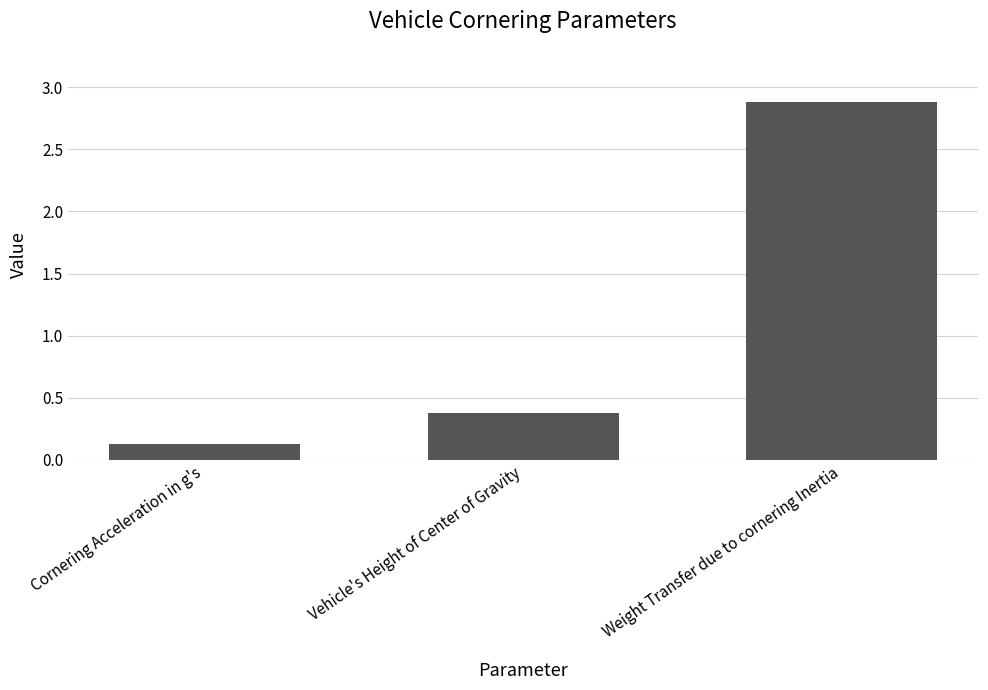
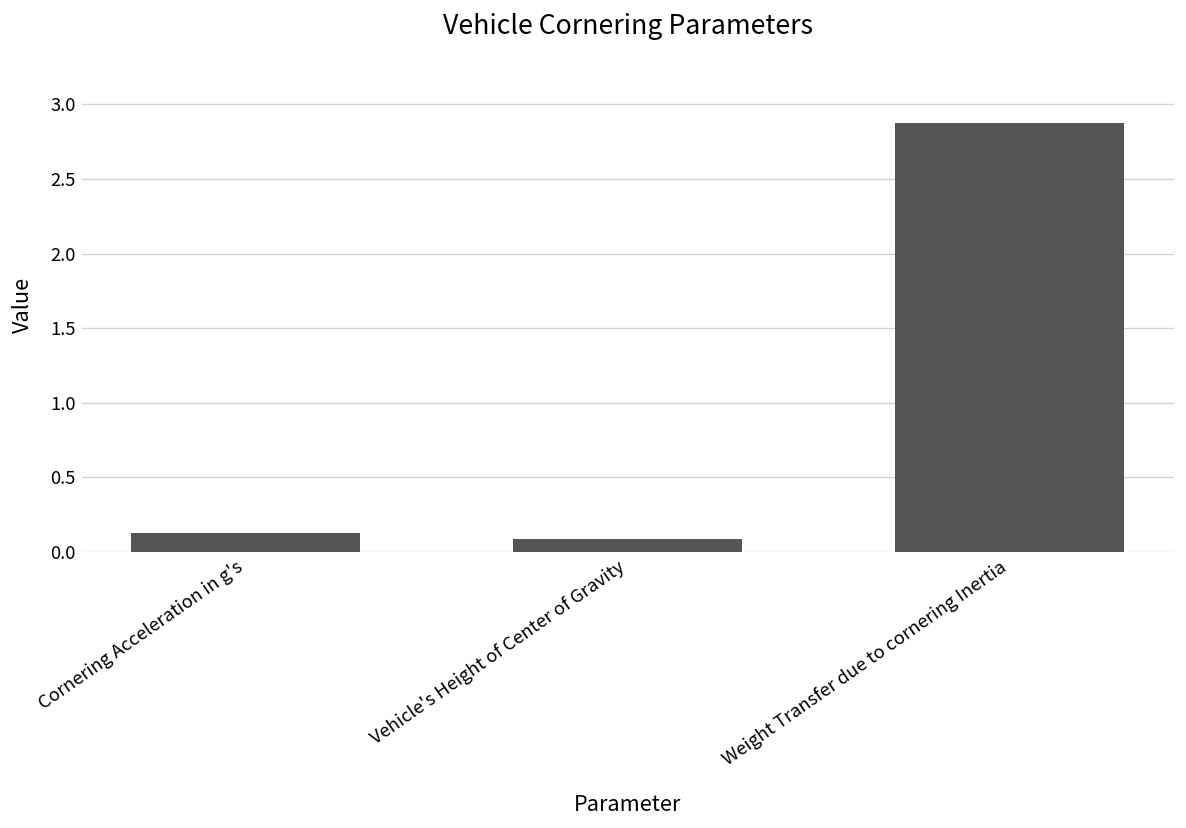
Vehicle's Height of Center of Gravity: 0.38 -> 0.09
